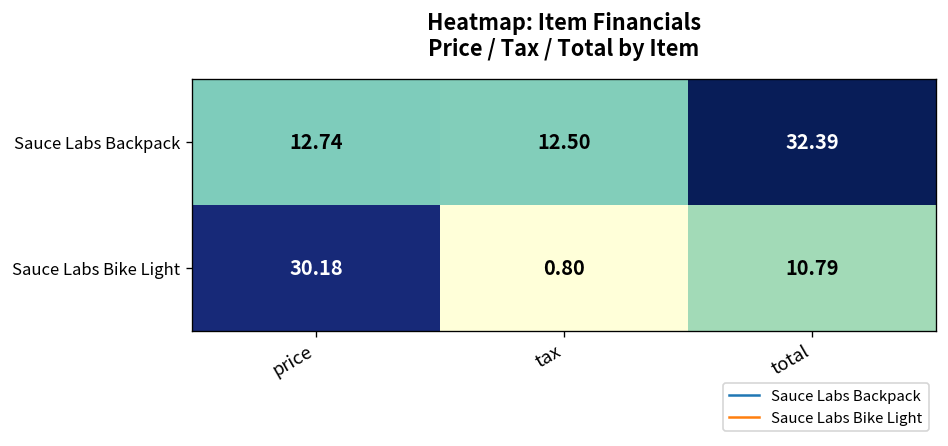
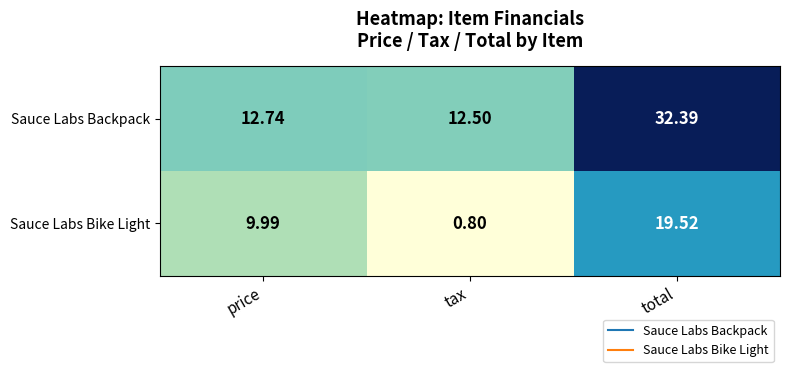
Sauce Labs Bike Light, price: 30.18 -> 9.99
Sauce Labs Bike Light, total: 10.79 -> 19.52
